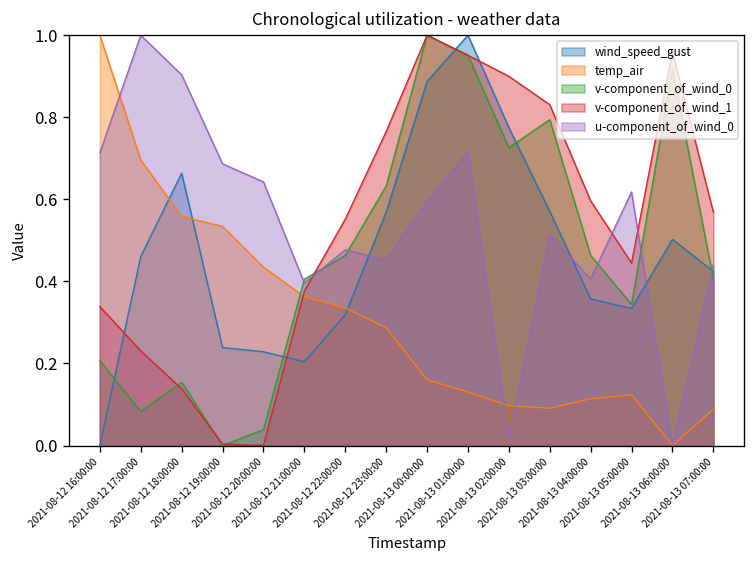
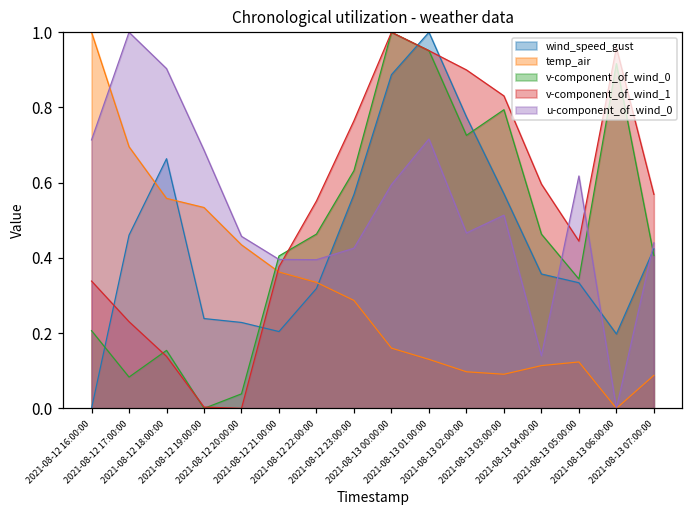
u-component_of_wind_0, 2021-08-12 20:00:00: 0.64 -> 0.46
u-component_of_wind_0, 2021-08-12 22:00:00: 0.48 -> 0.40
u-component_of_wind_0, 2021-08-12 23:00:00: 0.45 -> 0.43
u-component_of_wind_0, 2021-08-13 02:00:00: 0.02 -> 0.47
u-component_of_wind_0, 2021-08-13 04:00:00: 0.41 -> 0.14
wind_speed_gust, 2021-08-13 06:00:00: 0.50 -> 0.20
